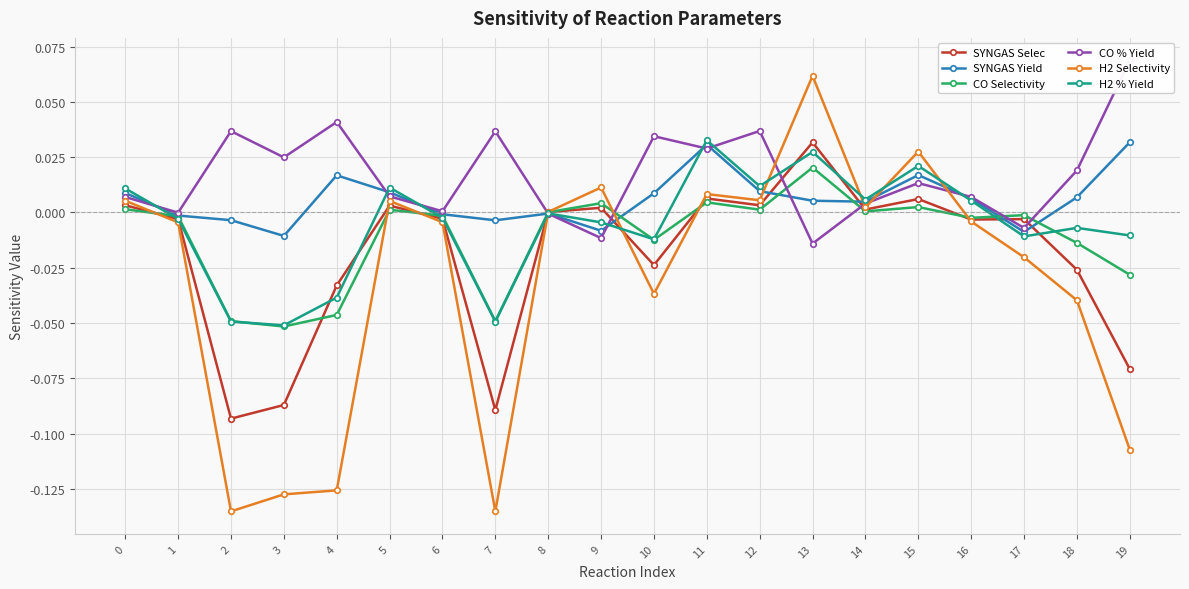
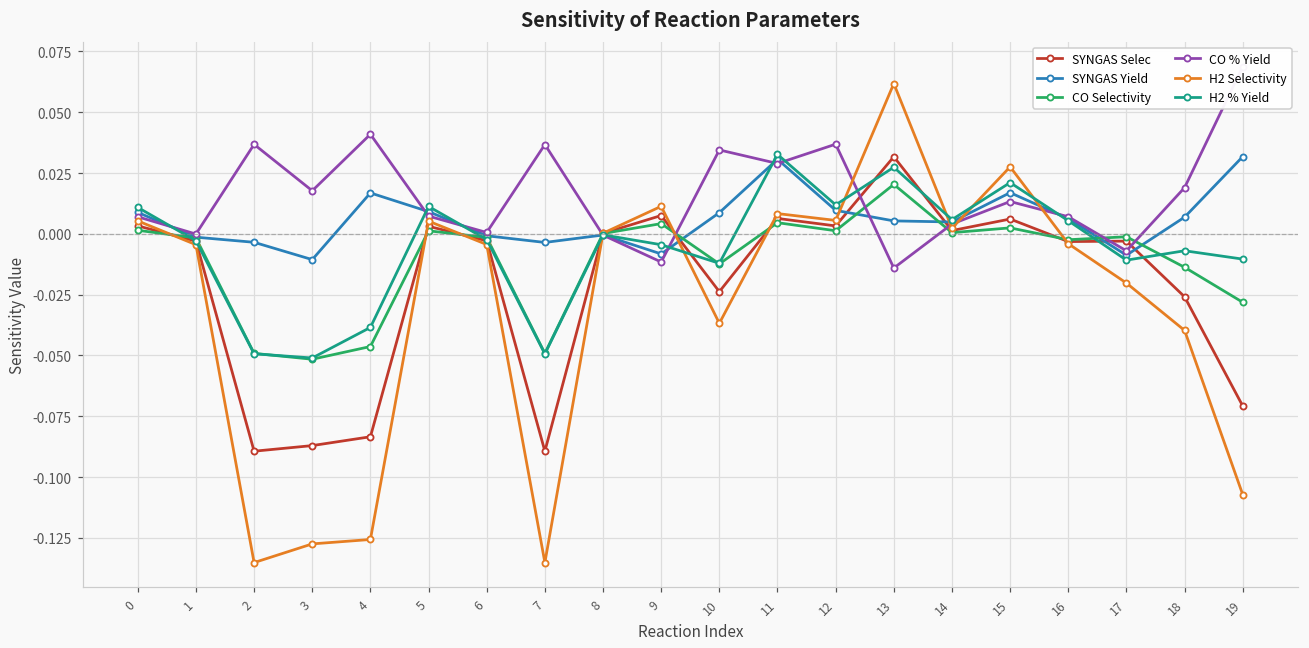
SYNGAS Selec, 2: -0.093 -> -0.089
CO % Yield, 3: 0.025 -> 0.018
SYNGAS Selec, 4: -0.033 -> -0.083
SYNGAS Selec, 9: 0.002 -> 0.008
